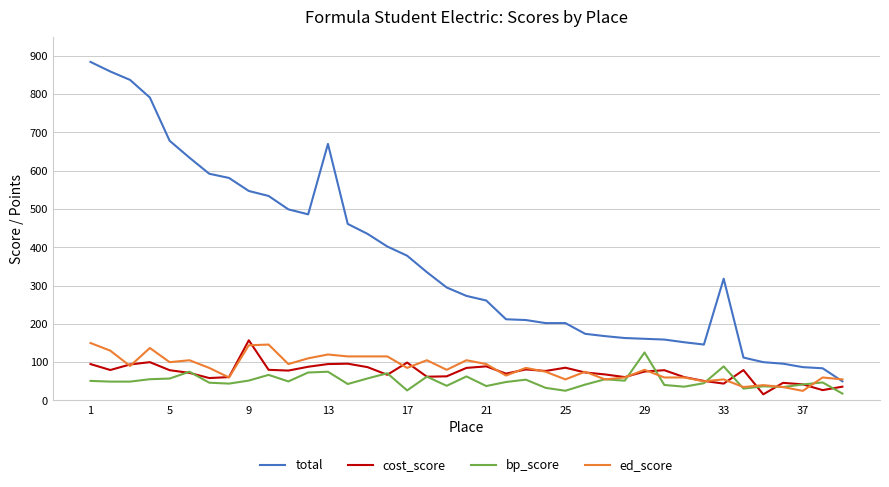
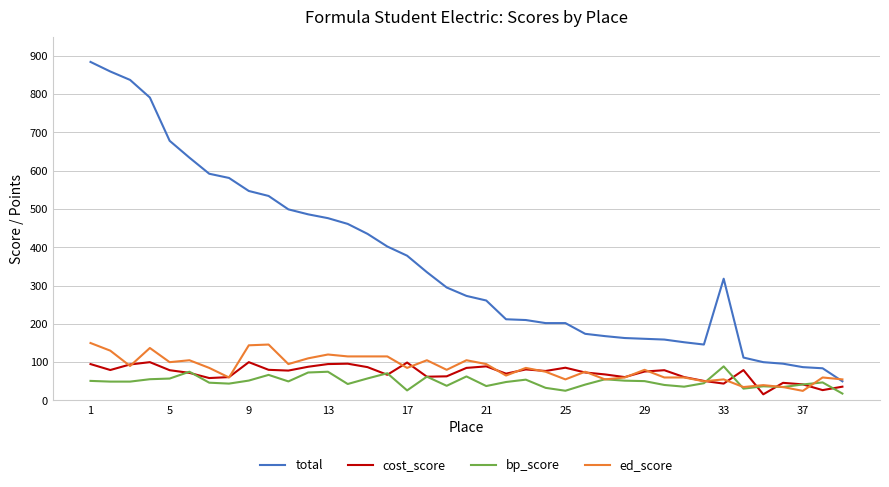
cost_score, 9: 160 -> 100
total, 13: 670 -> 480
bp_score, 29: 130 -> 50
